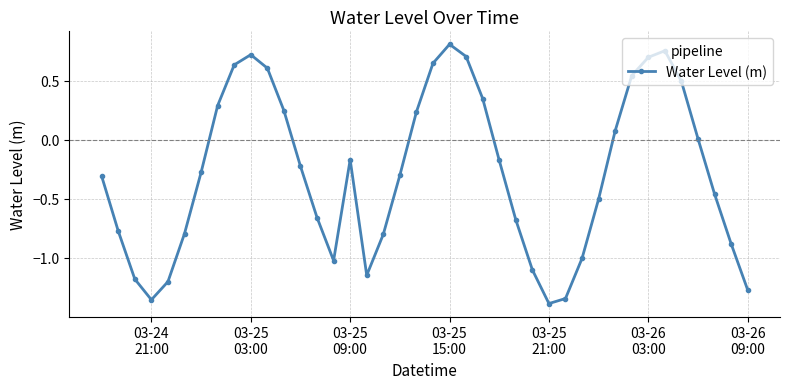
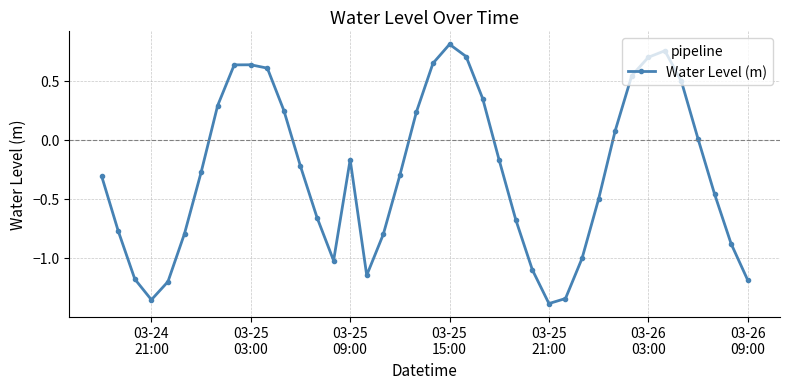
03-25 03:00: 0.72 -> 0.64
03-26 09:00: -1.27 -> -1.19
